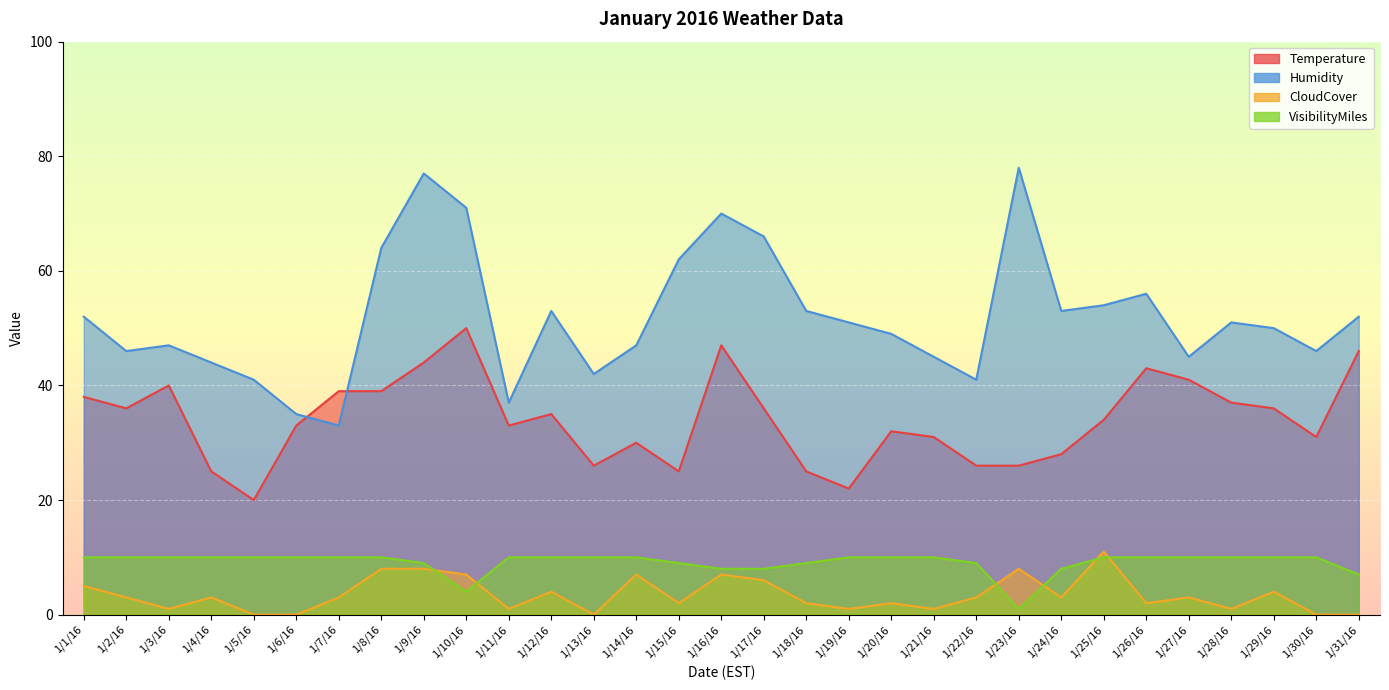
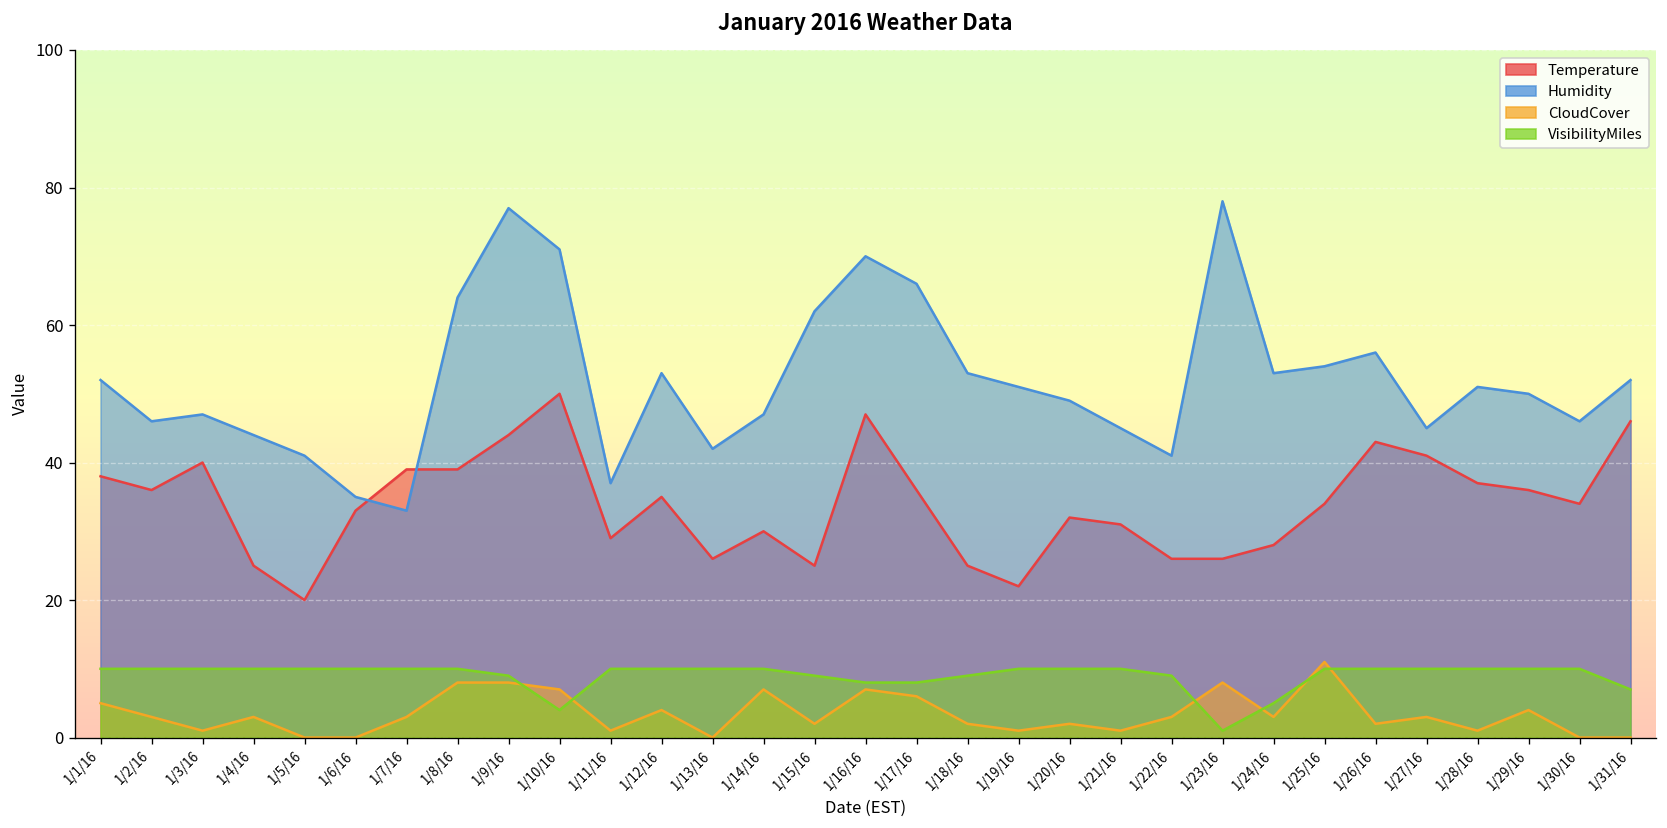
Temperature, 1/11/16: 33 -> 29
VisibilityMiles, 1/24/16: 8 -> 5
Temperature, 1/30/16: 31 -> 34
